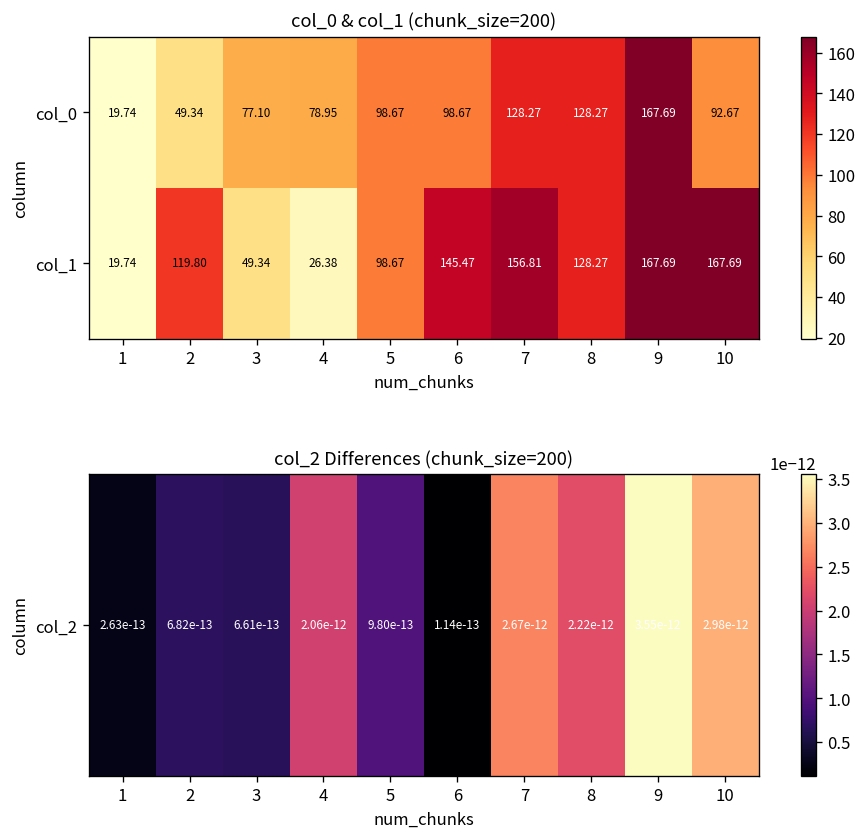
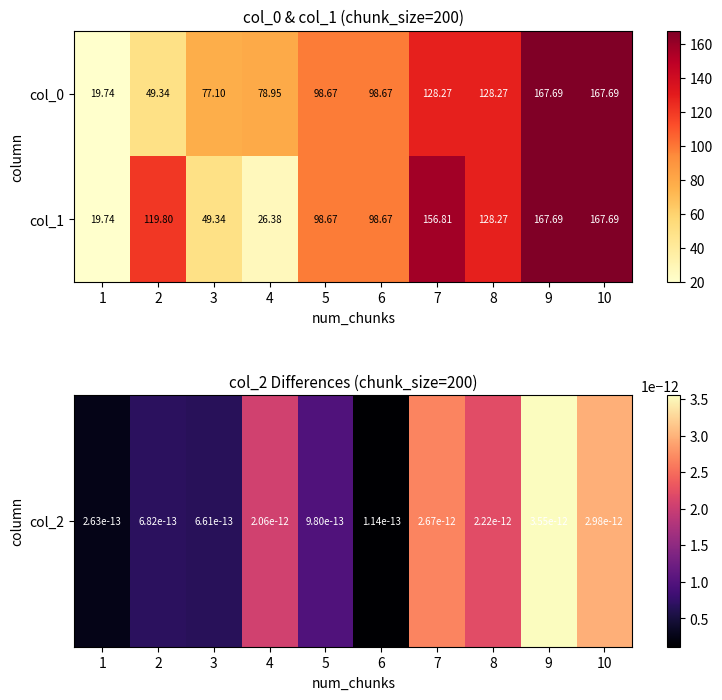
col_0 & col_1 (chunk_size=200), col_0, 10: 92.67 -> 167.69
col_0 & col_1 (chunk_size=200), col_1, 6: 145.47 -> 98.67
